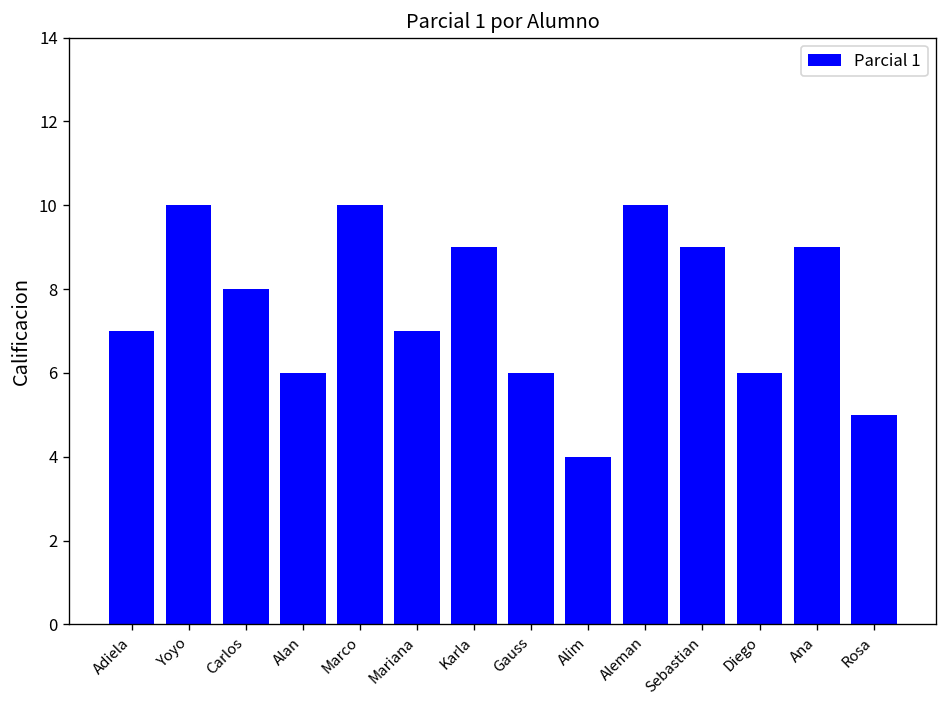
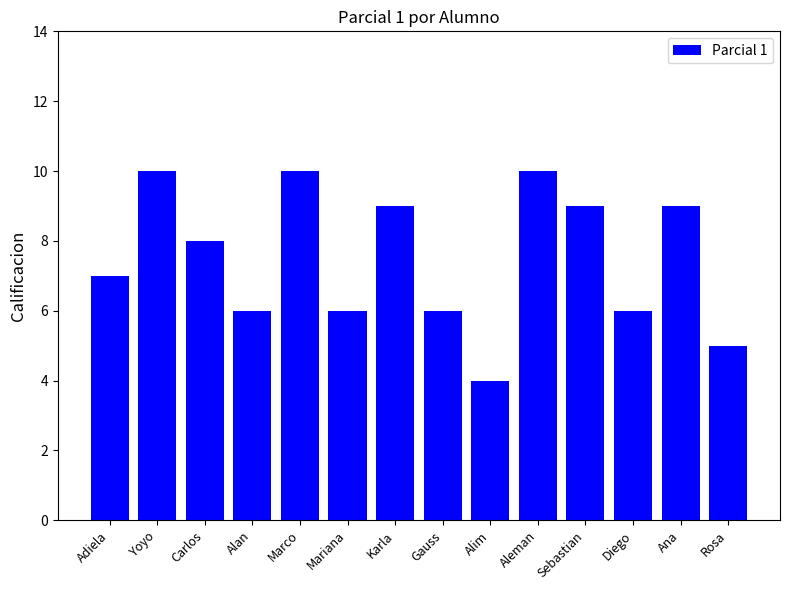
Mariana: 7 -> 6
